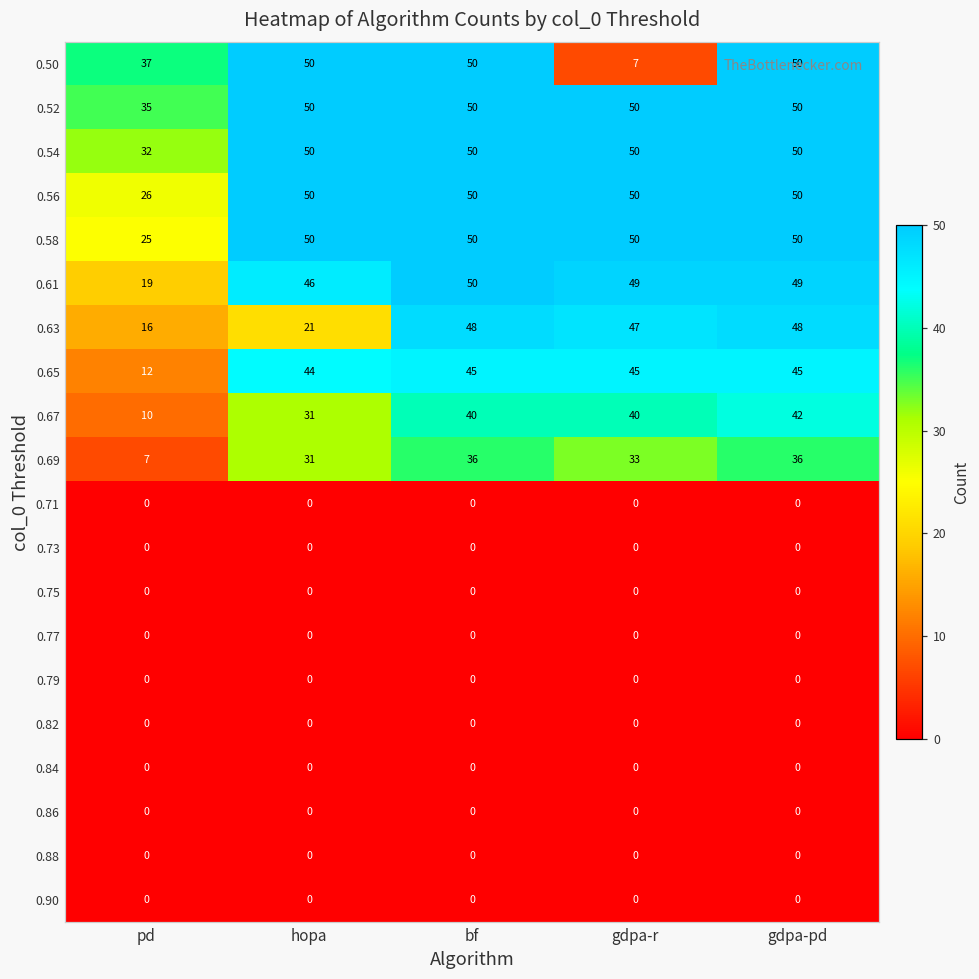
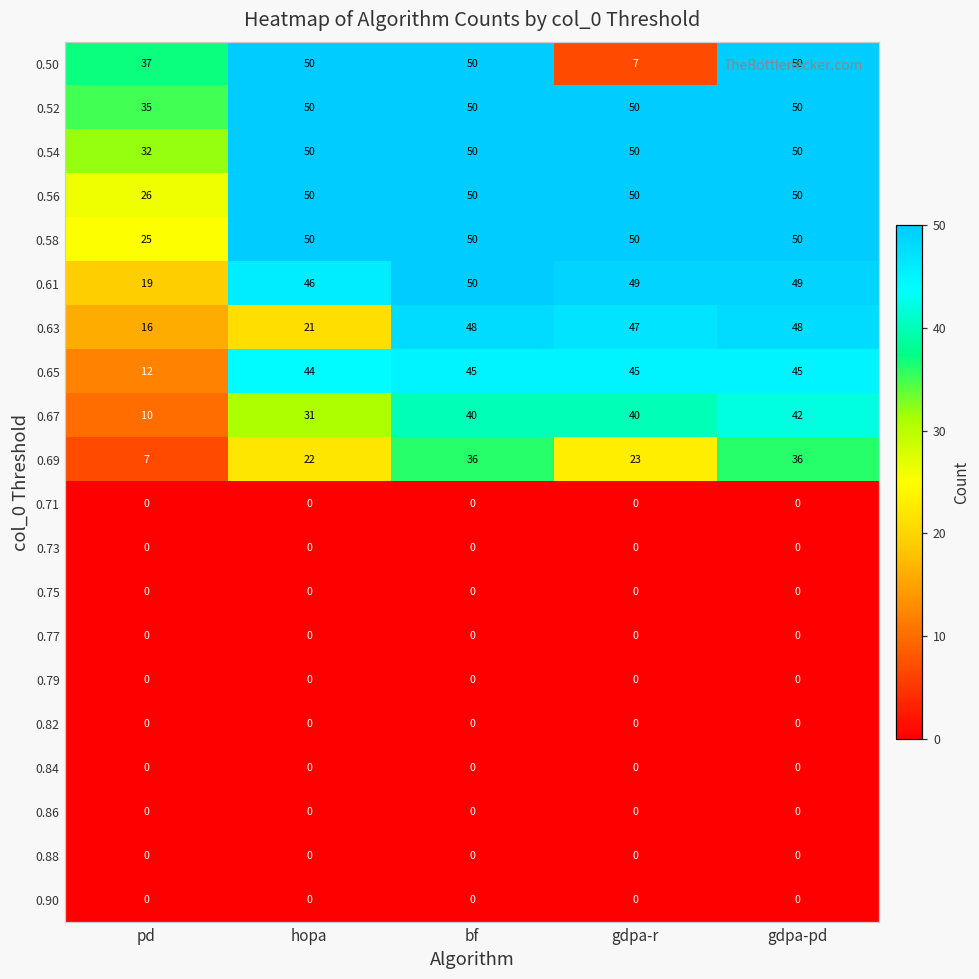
0.69, hopa: 31 -> 22
0.69, gdpa-r: 33 -> 23
